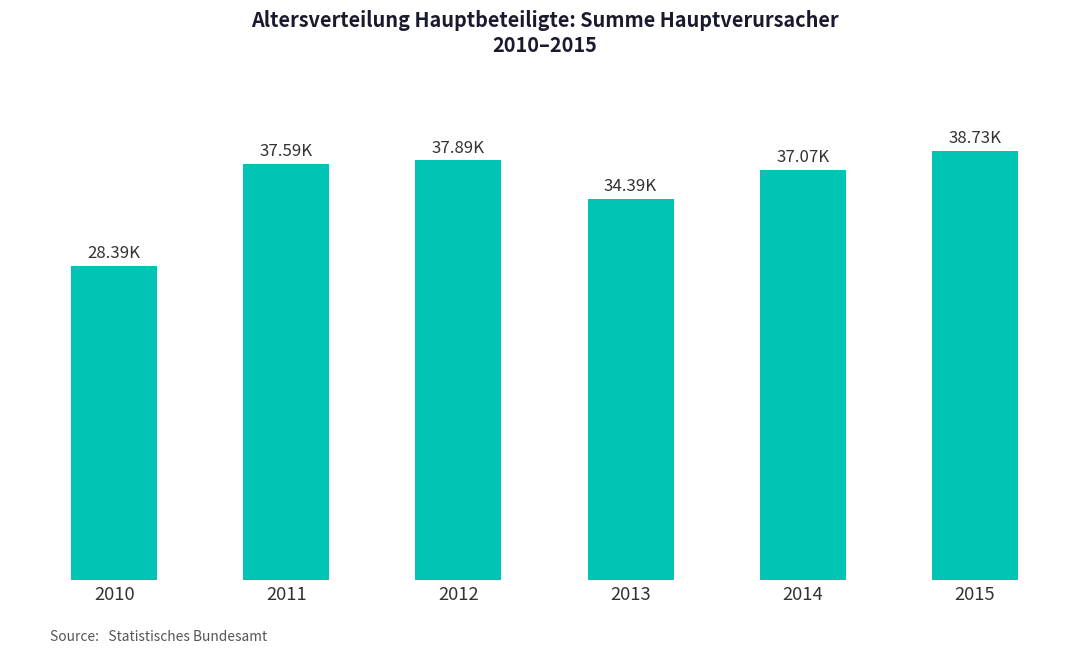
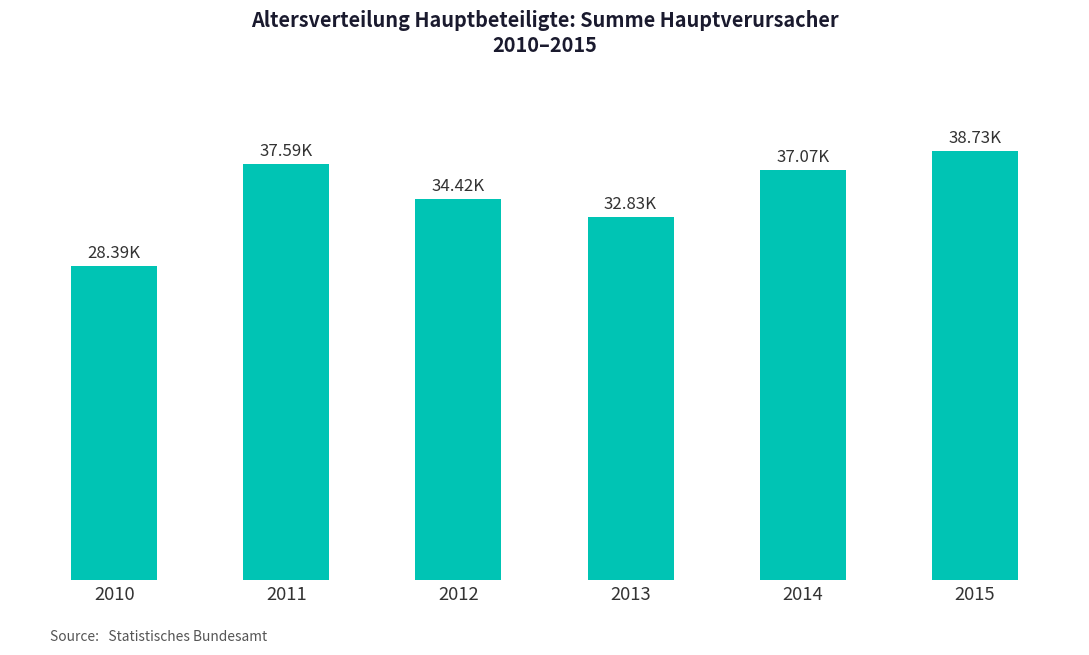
2012: 37.89K -> 34.42K
2013: 34.39K -> 32.83K
